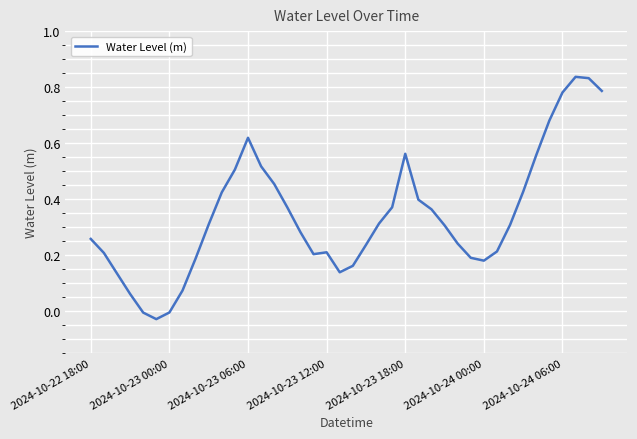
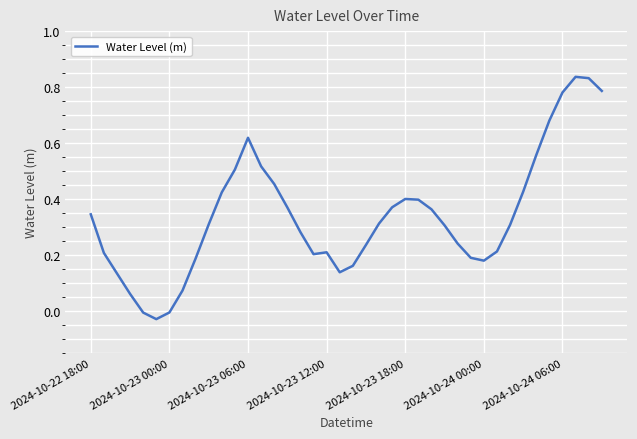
2024-10-22 18:00: 0.26 -> 0.35
2024-10-23 18:00: 0.56 -> 0.40
